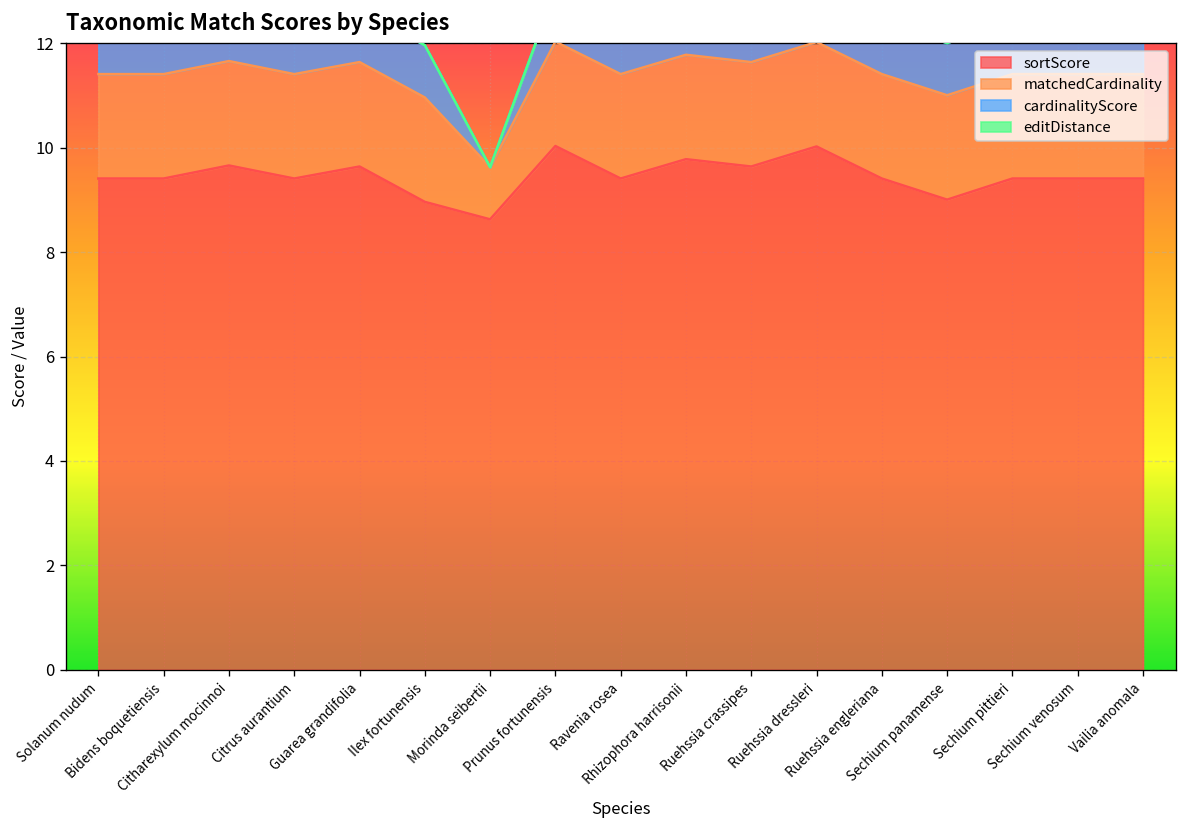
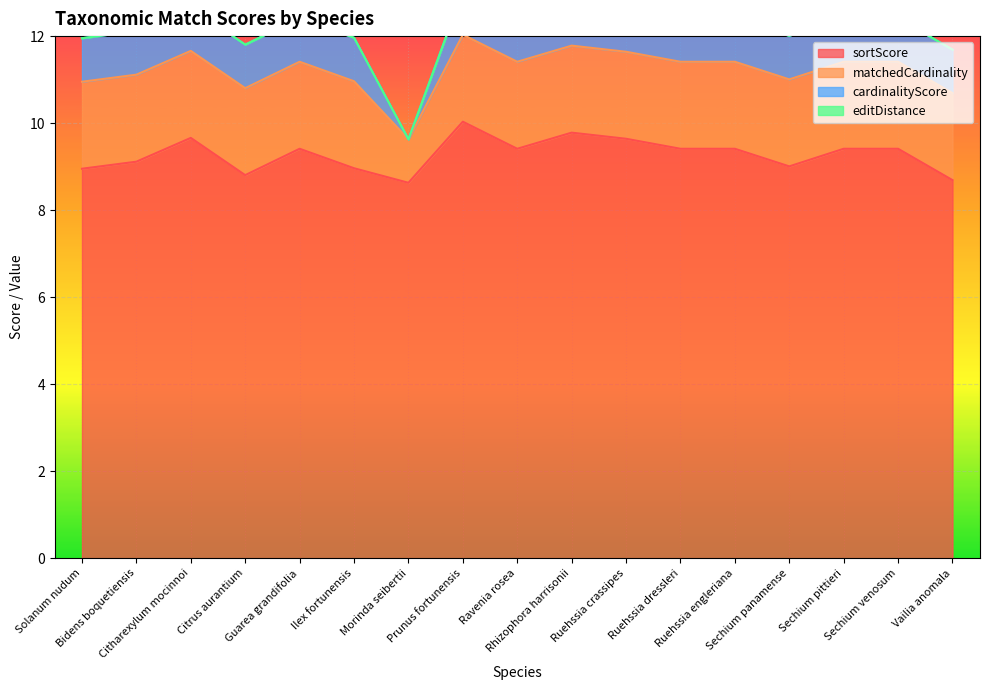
sortScore, Solanum nudum: 9.4 -> 9.0
sortScore, Bidens boquetiensis: 9.4 -> 9.1
sortScore, Citrus aurantium: 9.4 -> 8.8
sortScore, Guarea grandifolia: 9.6 -> 9.4
sortScore, Ruehssia dressleri: 10.0 -> 9.4
sortScore, Vailia anomala: 9.4 -> 8.7
